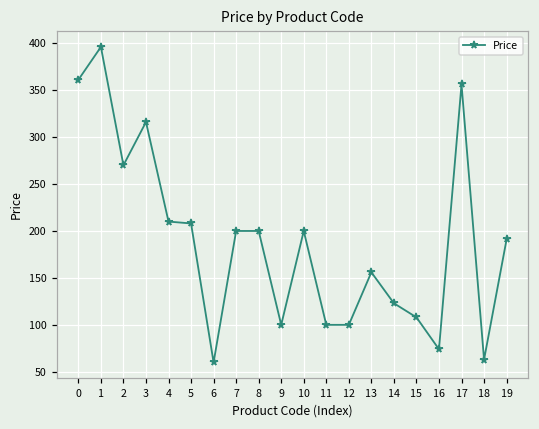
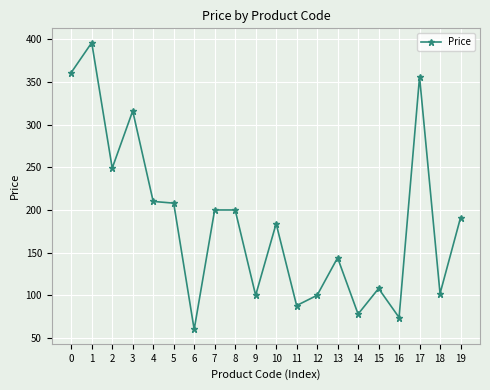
2: 270 -> 250
10: 200 -> 180
11: 100 -> 90
13: 160 -> 140
14: 120 -> 80
18: 60 -> 100
